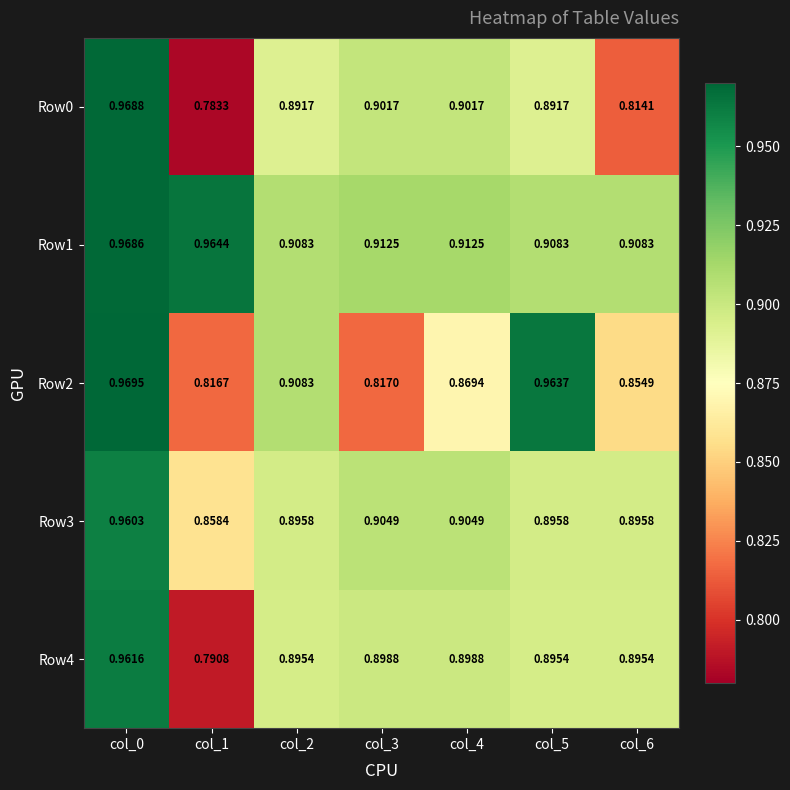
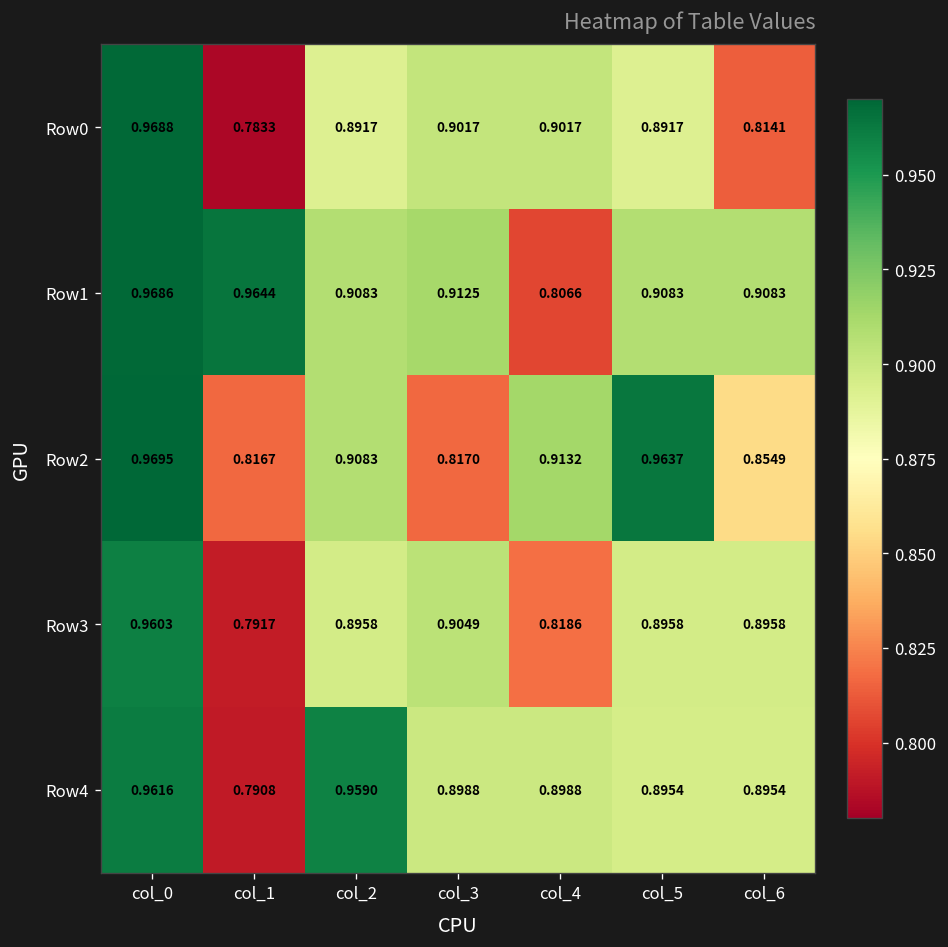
Row1, col_4: 0.9125 -> 0.8066
Row2, col_4: 0.8694 -> 0.9132
Row3, col_1: 0.8584 -> 0.7917
Row3, col_4: 0.9049 -> 0.8186
Row4, col_2: 0.8954 -> 0.9590
